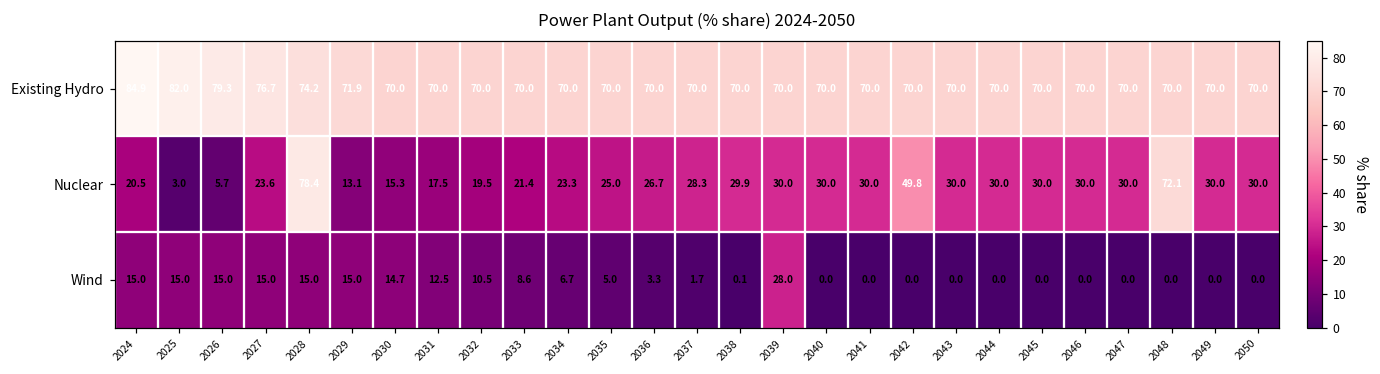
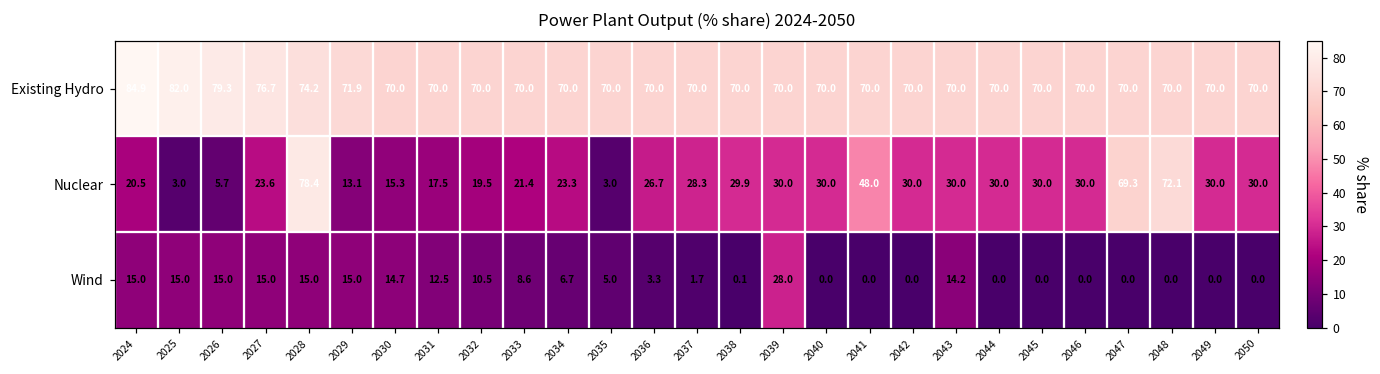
Nuclear, 2035: 25.0 -> 3.0
Nuclear, 2041: 30.0 -> 48.0
Nuclear, 2042: 49.8 -> 30.0
Nuclear, 2047: 30.0 -> 69.3
Wind, 2043: 0.0 -> 14.2
